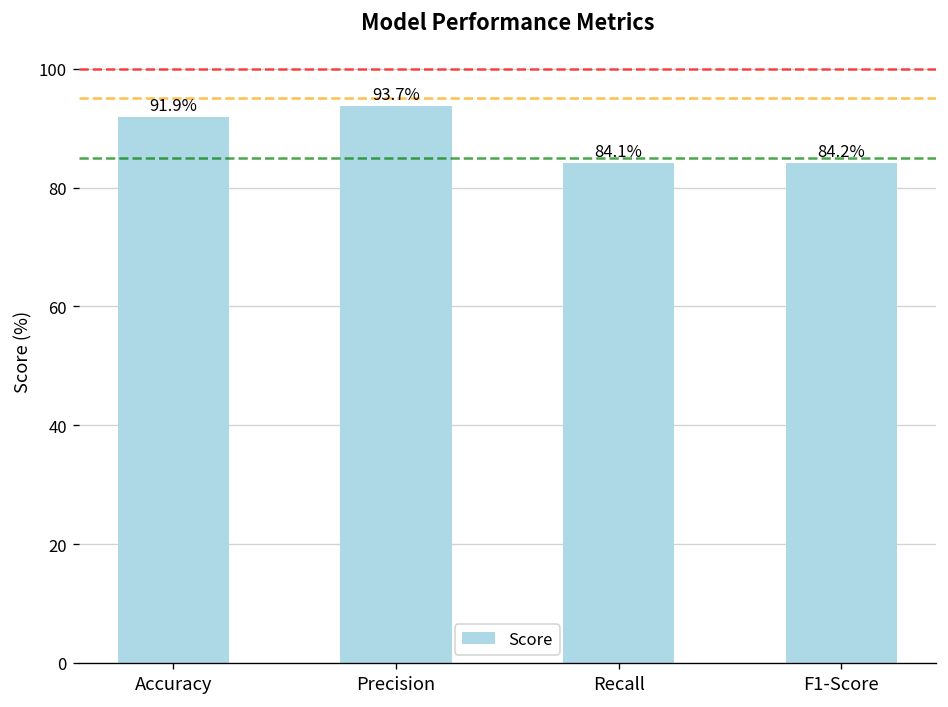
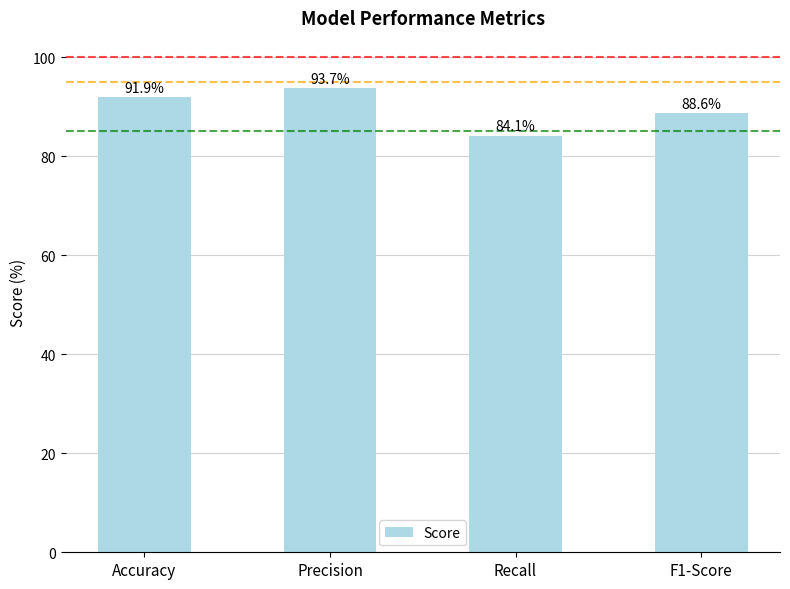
F1-Score: 84.2% -> 88.6%
